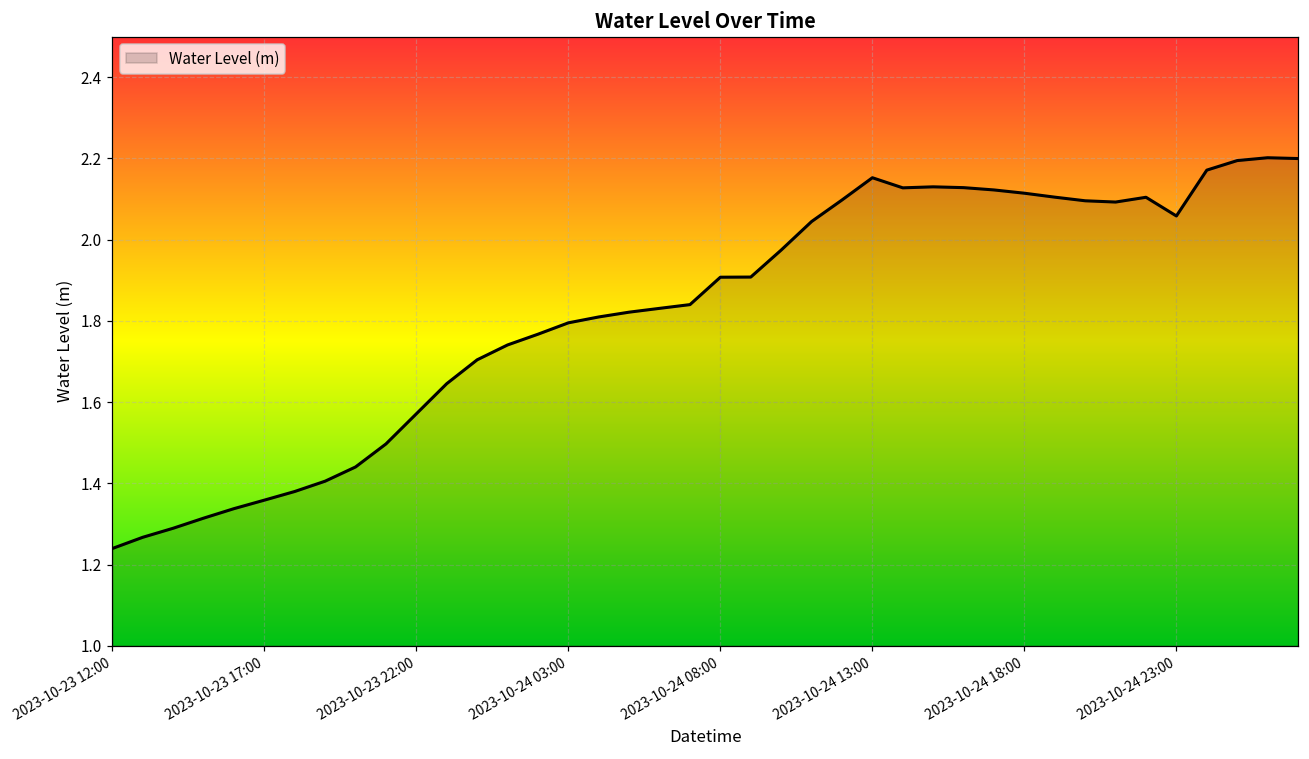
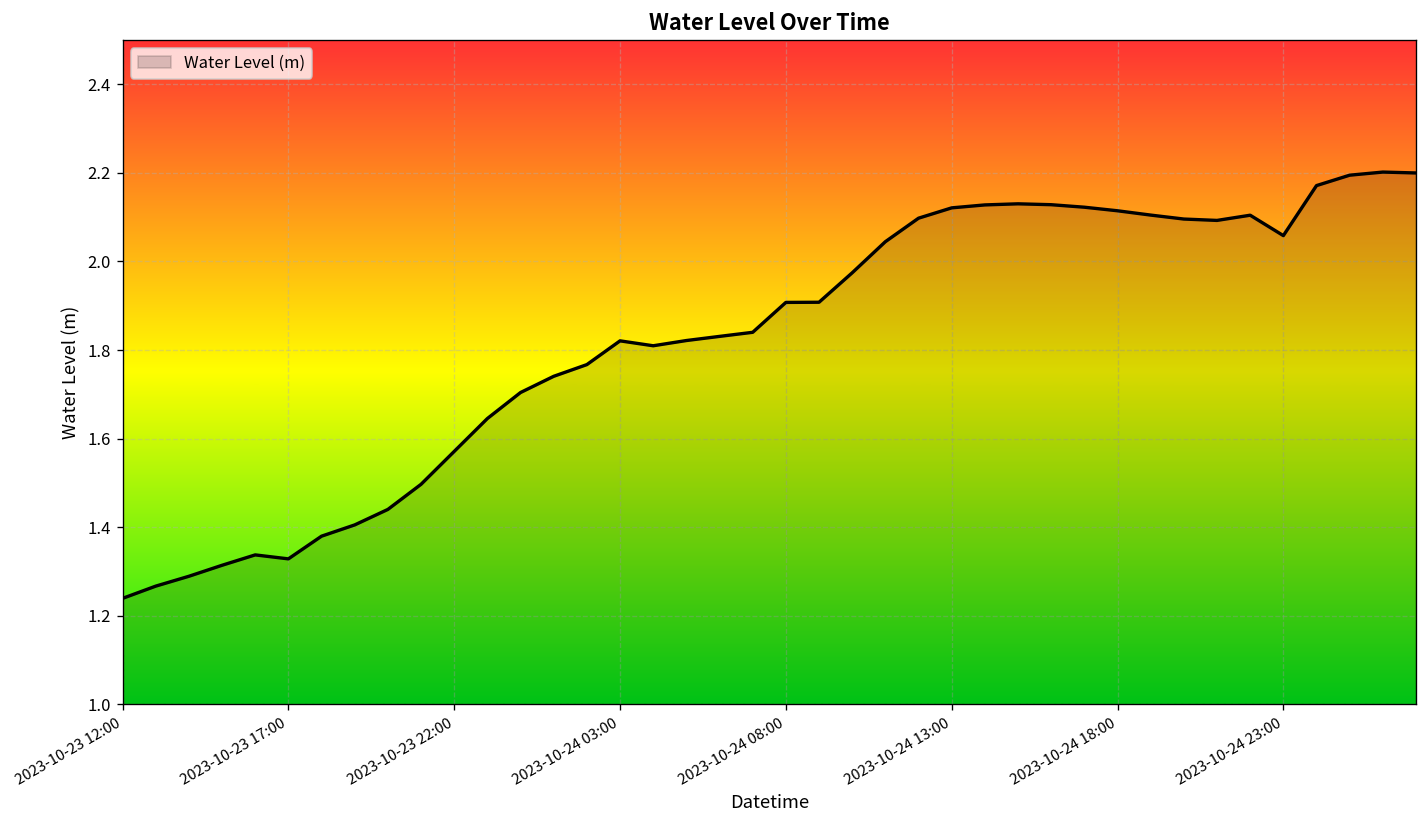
2023-10-23 17:00: 1.36 -> 1.33
2023-10-24 03:00: 1.80 -> 1.82
2023-10-24 13:00: 2.15 -> 2.12
